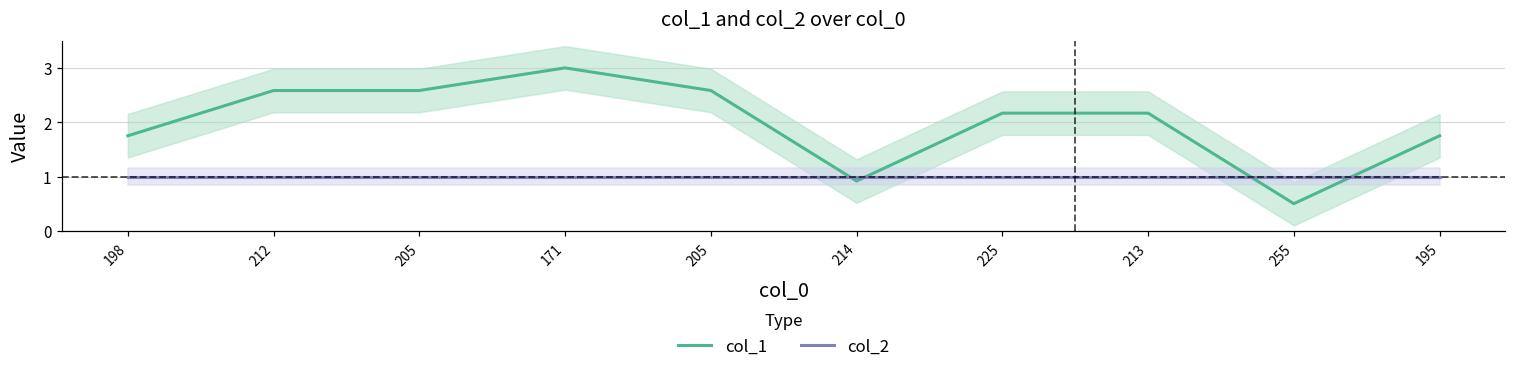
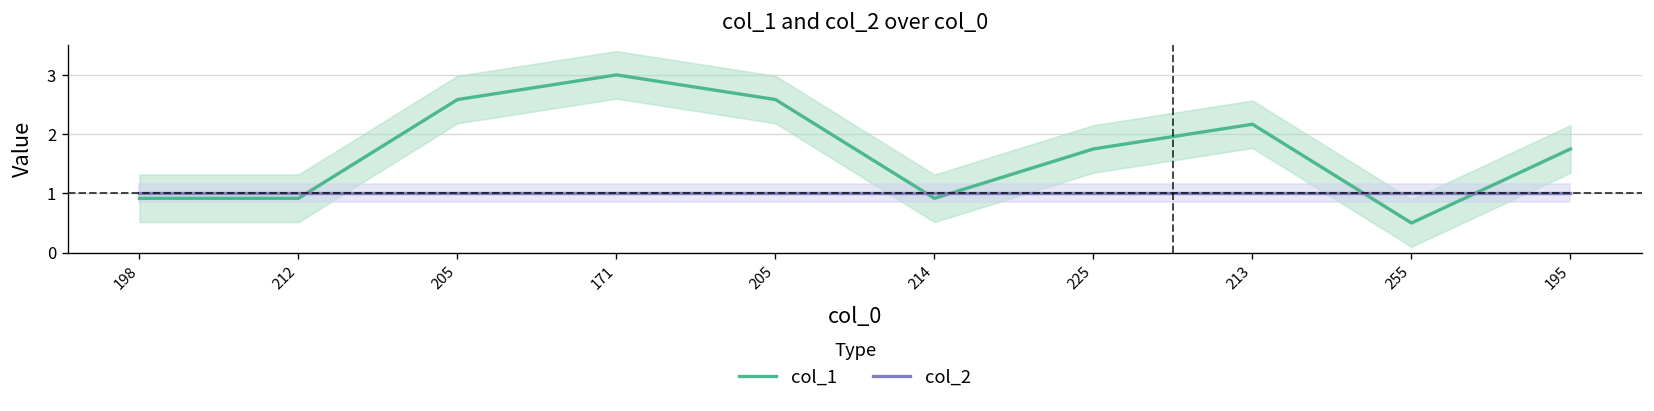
col_1, 198: 1.7 -> 0.9
col_1, 212: 2.6 -> 0.9
col_1, 225: 2.2 -> 1.7
